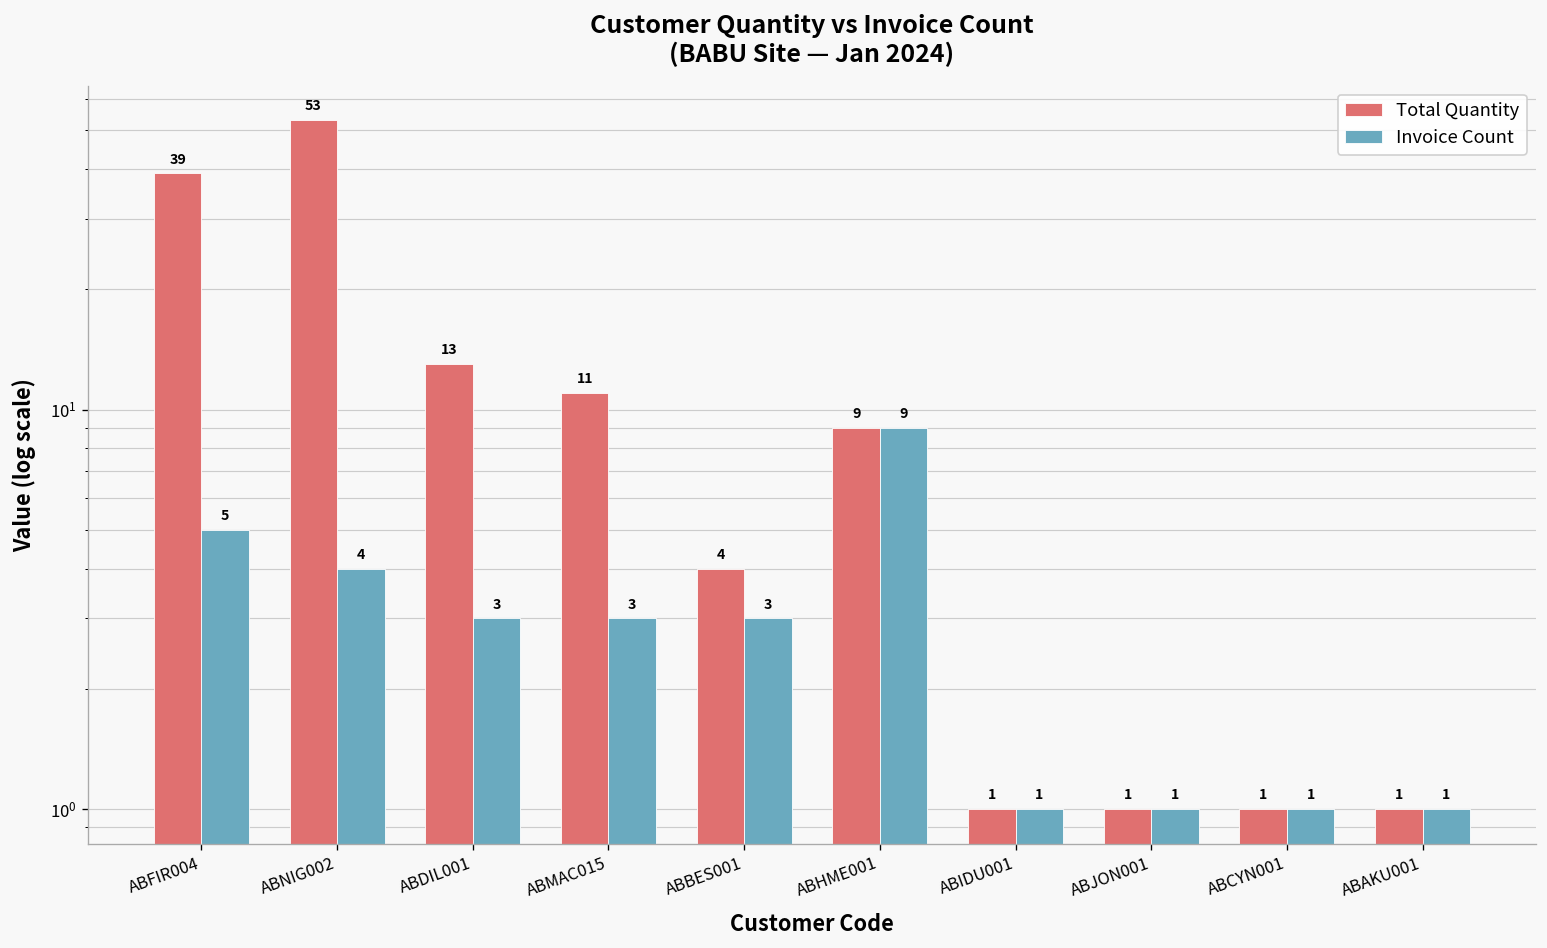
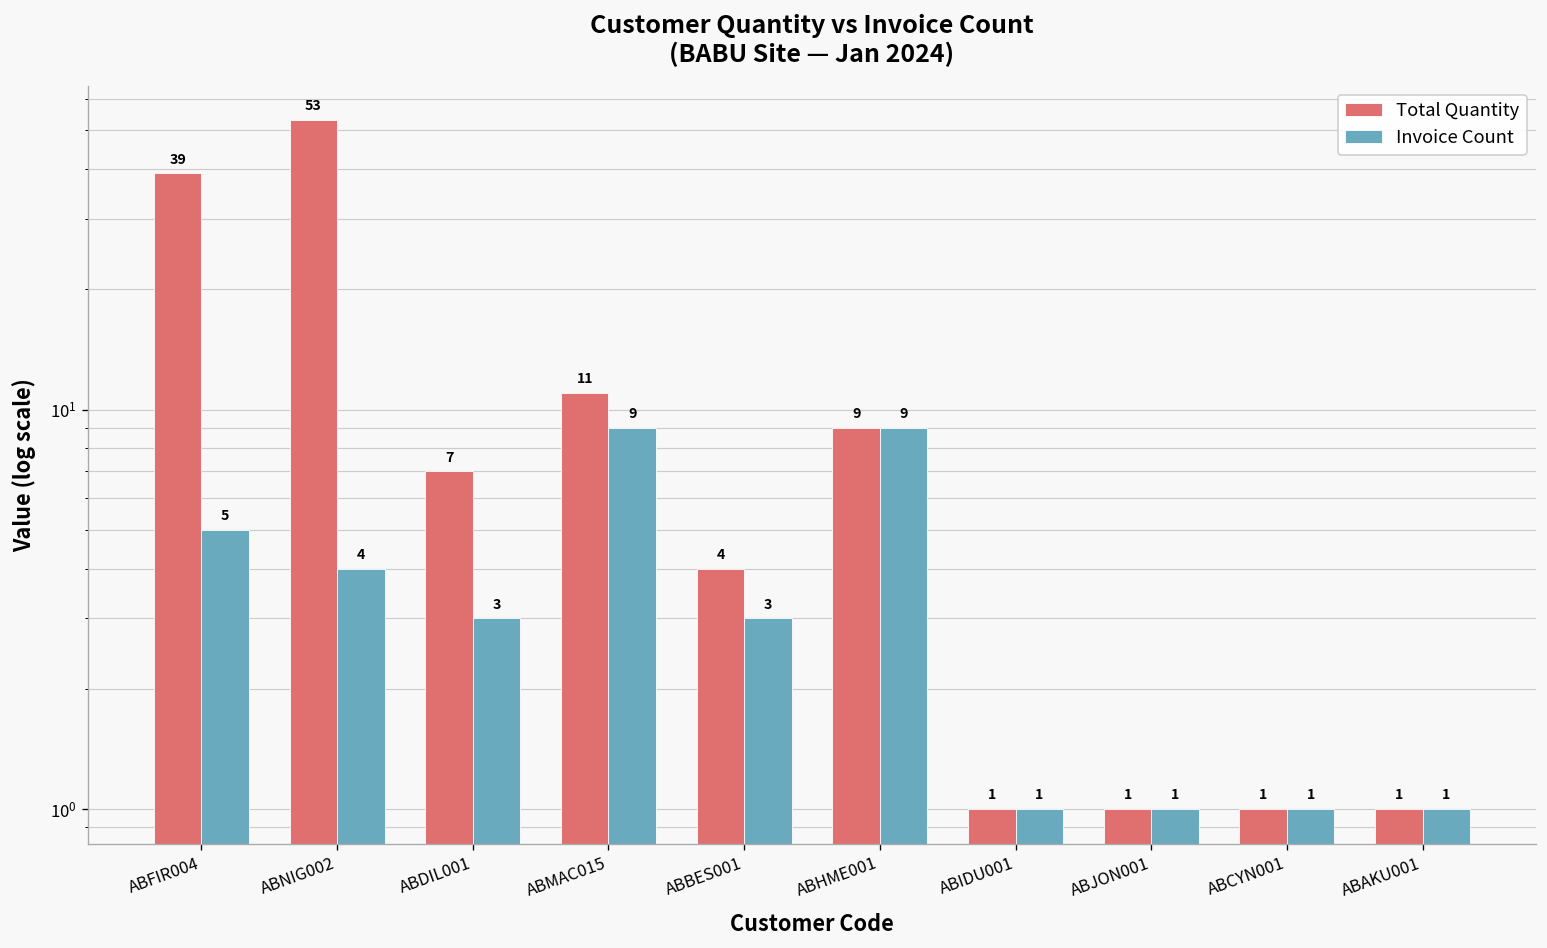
Total Quantity, ABDIL001: 13 -> 7
Invoice Count, ABMAC015: 3 -> 9
